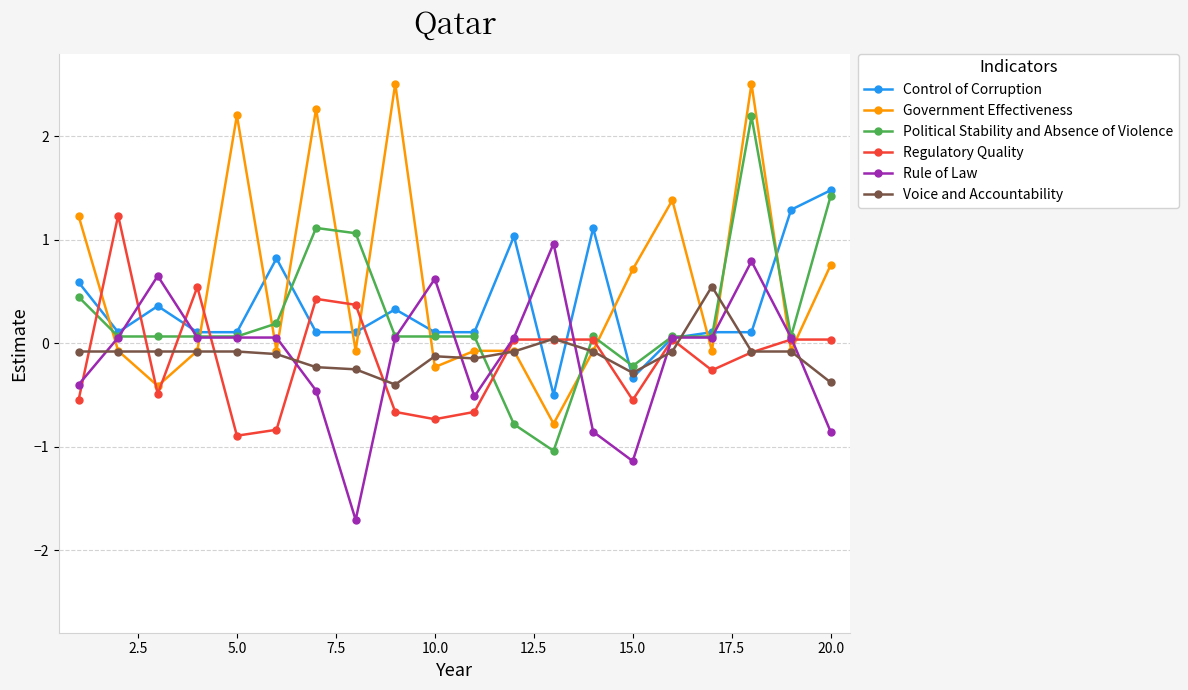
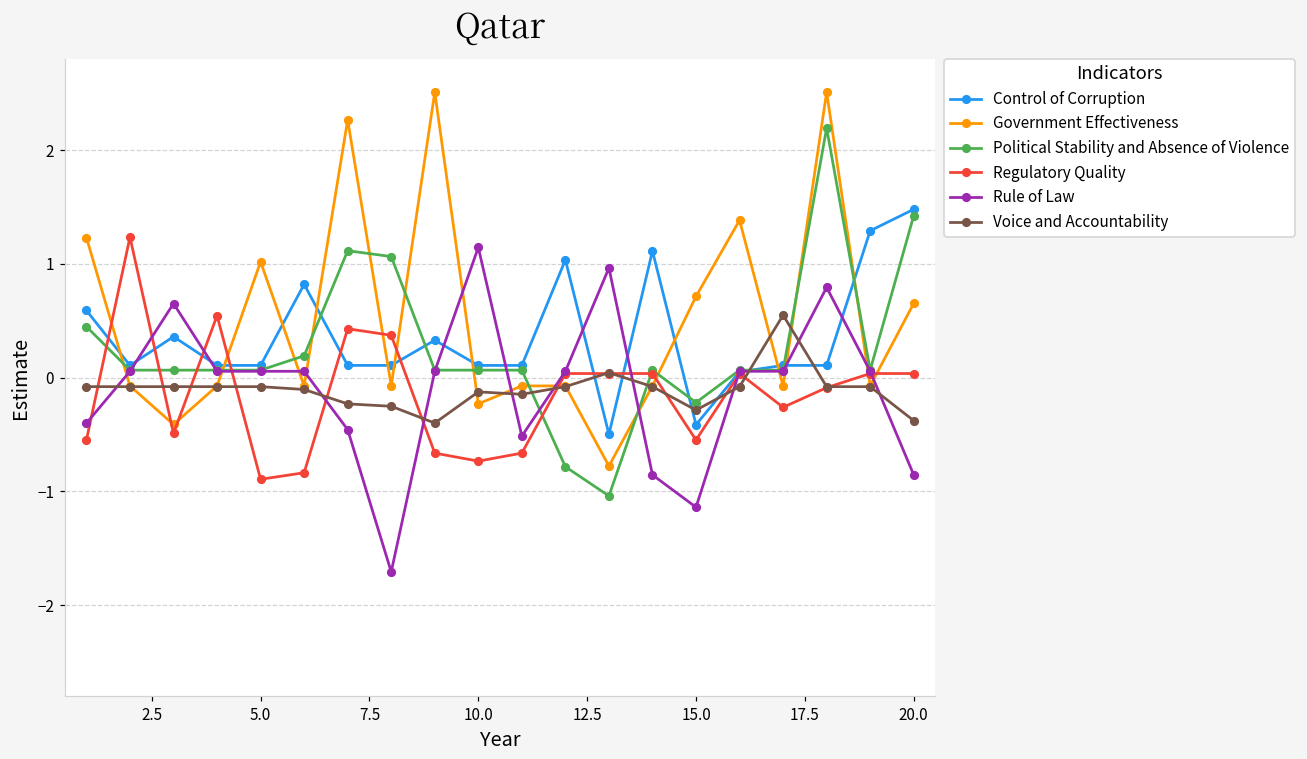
Government Effectiveness, 5.0: 2.20 -> 1.02
Rule of Law, 10.0: 0.62 -> 1.14
Control of Corruption, 15.0: -0.33 -> -0.41
Government Effectiveness, 20.0: 0.76 -> 0.65
